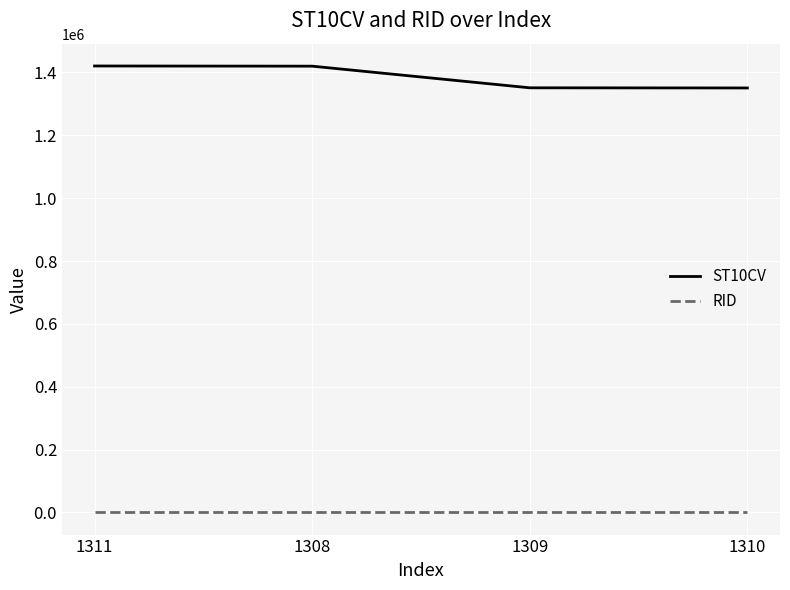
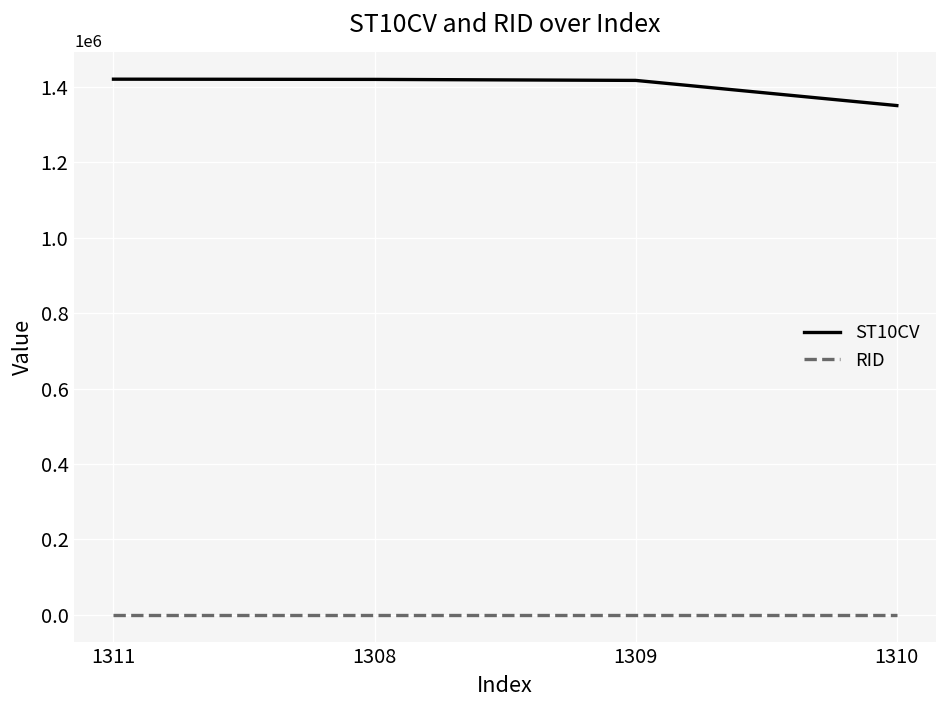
ST10CV, 1309: 1350000 -> 1420000
